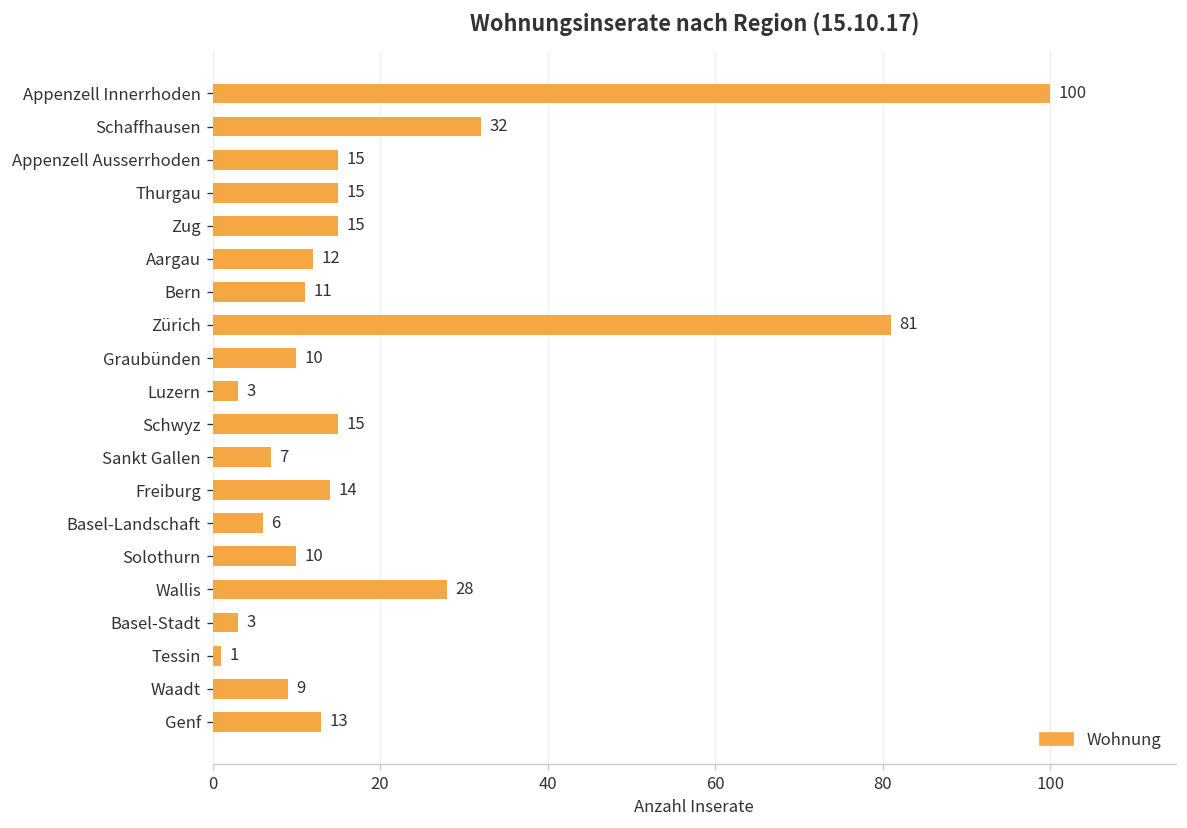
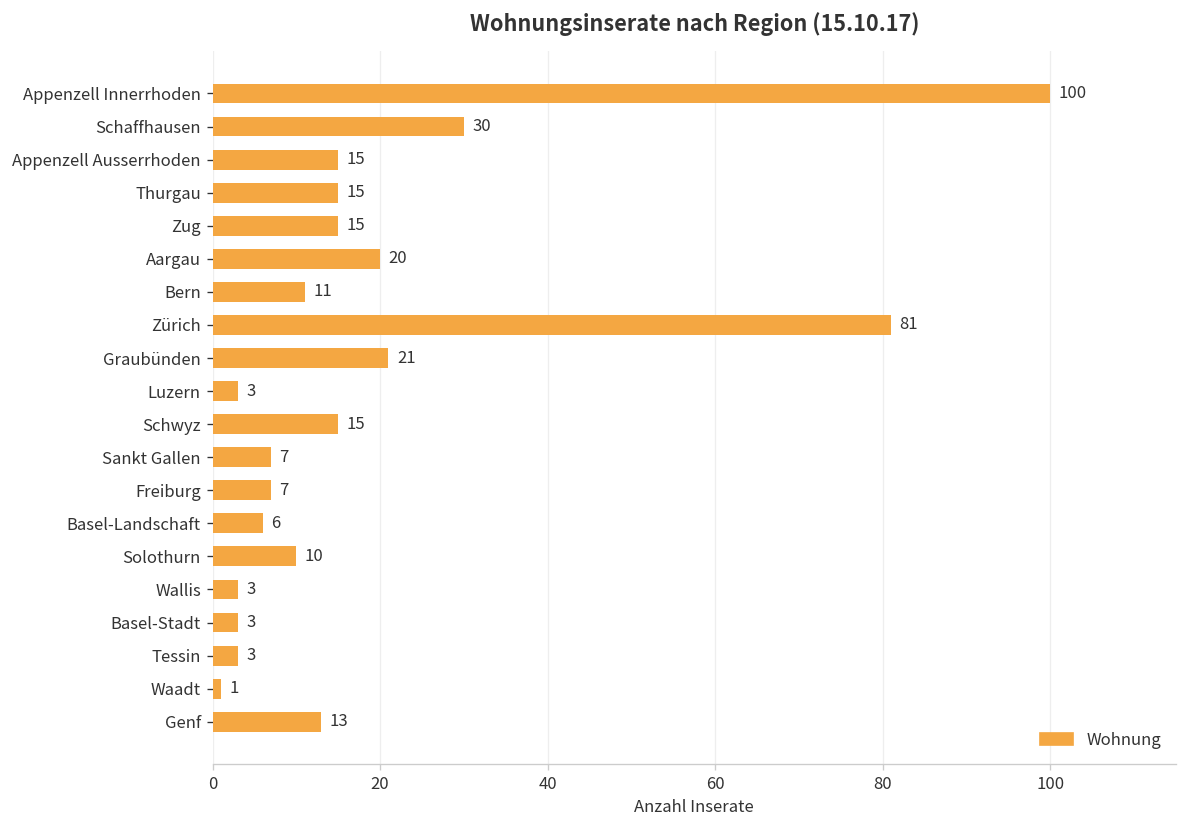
Schaffhausen: 32 -> 30
Aargau: 12 -> 20
Graubünden: 10 -> 21
Freiburg: 14 -> 7
Wallis: 28 -> 3
Tessin: 1 -> 3
Waadt: 9 -> 1
